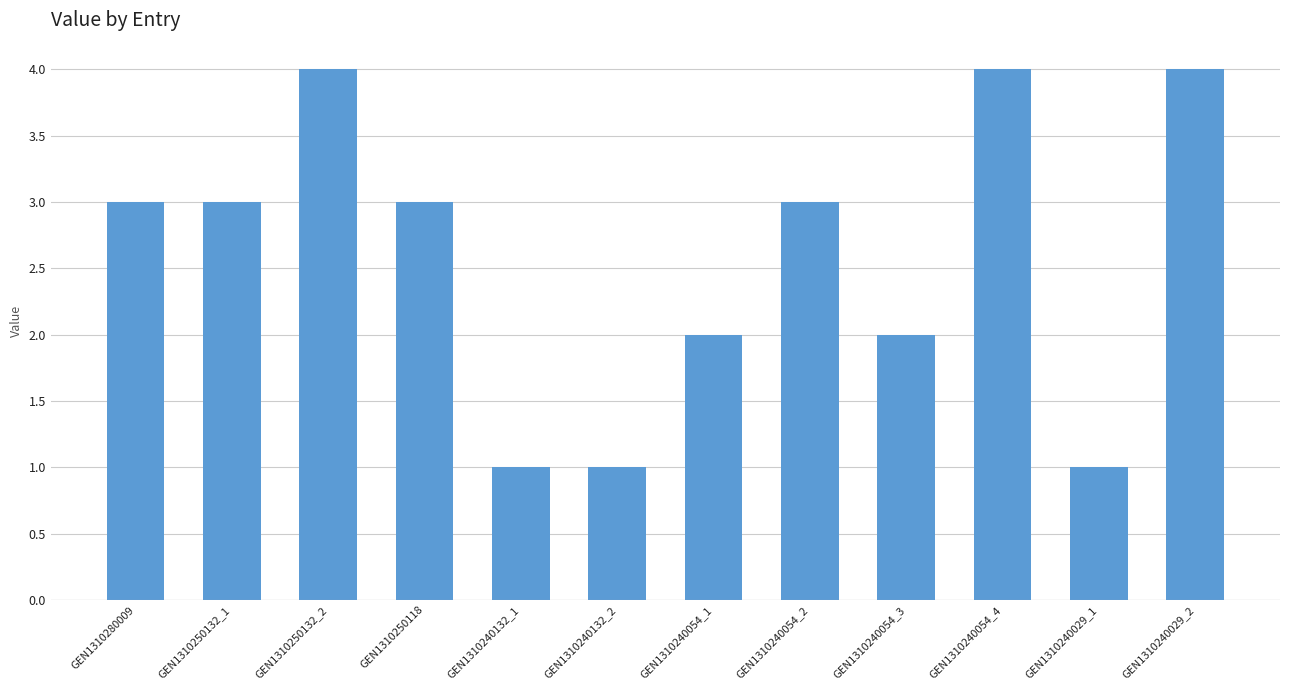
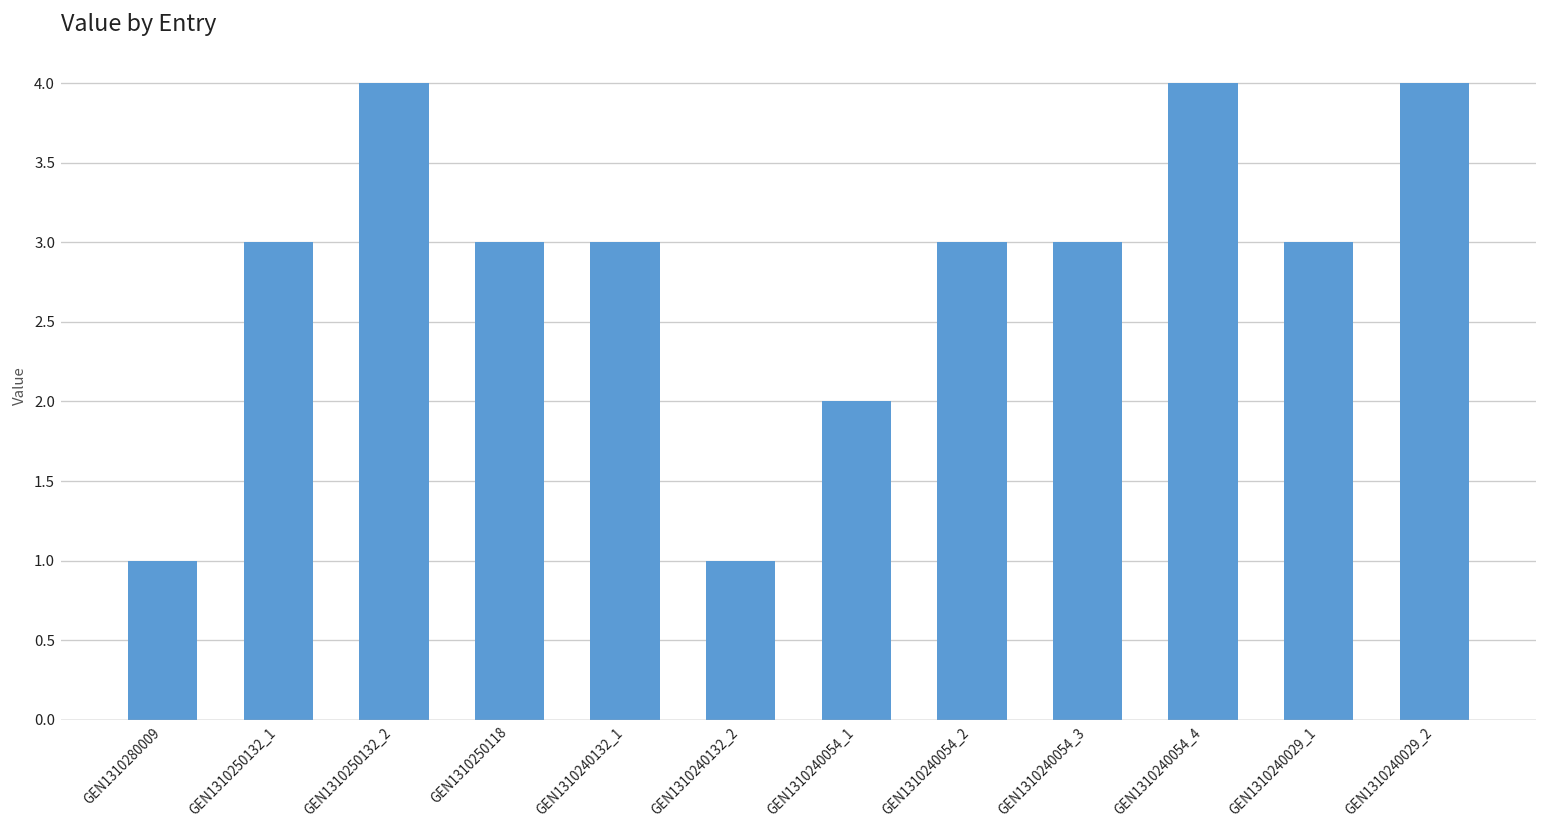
GEN1310280009: 3 -> 1
GEN1310240132_1: 1 -> 3
GEN1310240054_3: 2 -> 3
GEN1310240029_1: 1 -> 3
